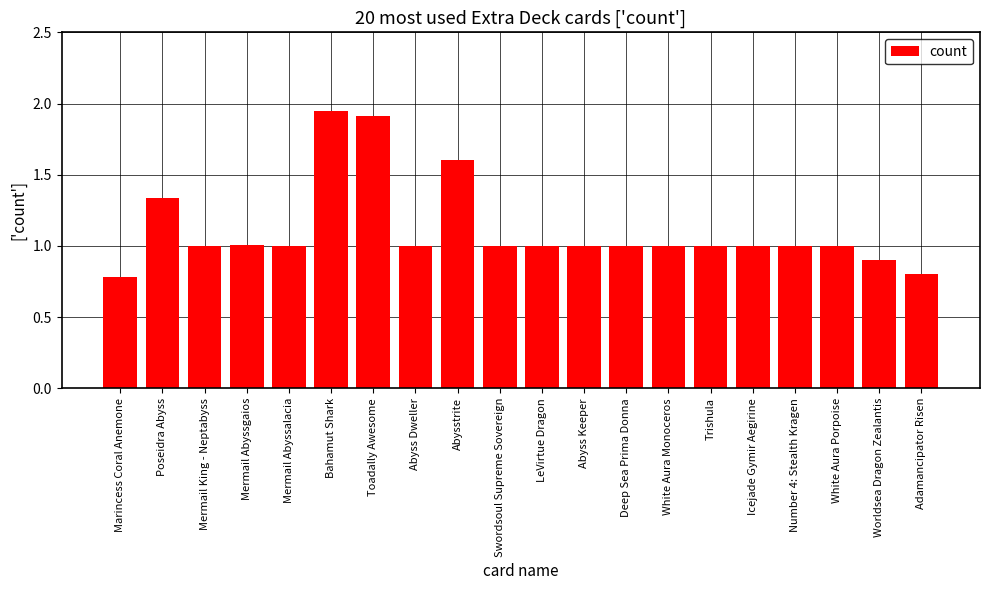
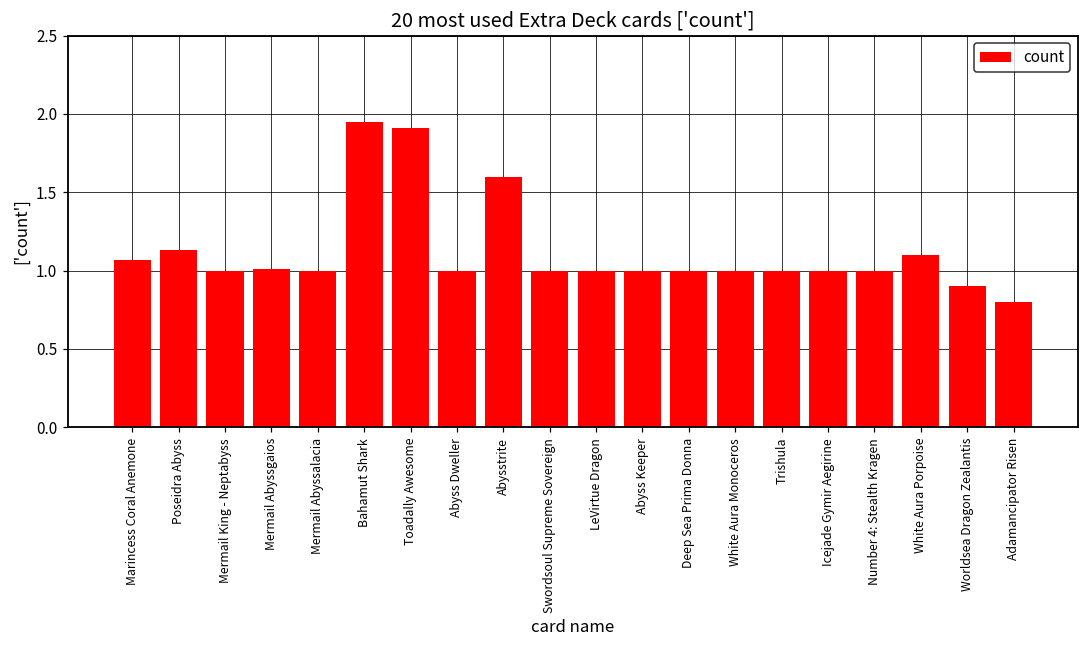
Marincess Coral Anemone: 0.78 -> 1.07
Poseidra Abyss: 1.34 -> 1.13
White Aura Porpoise: 1.0 -> 1.1
